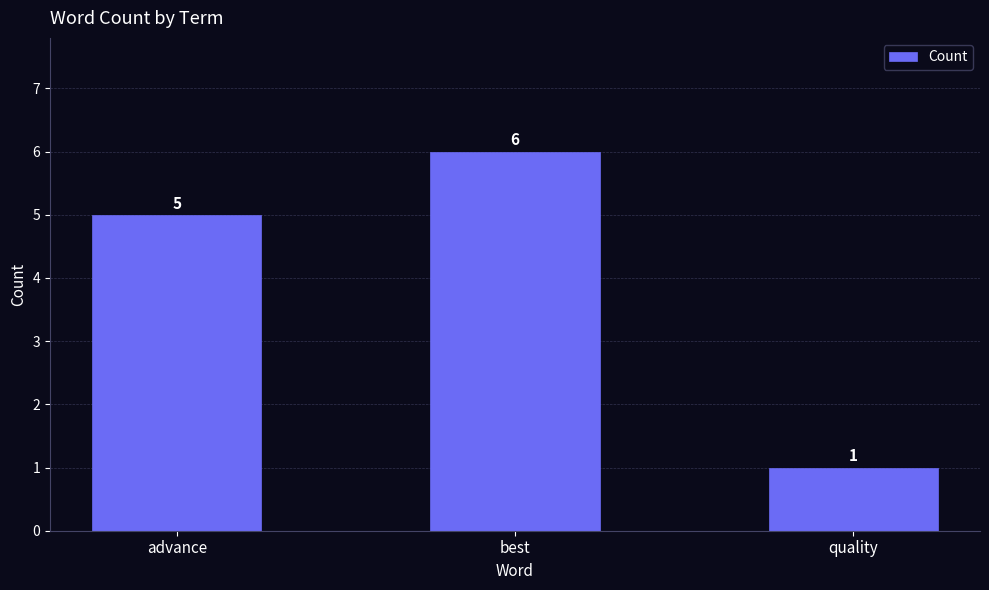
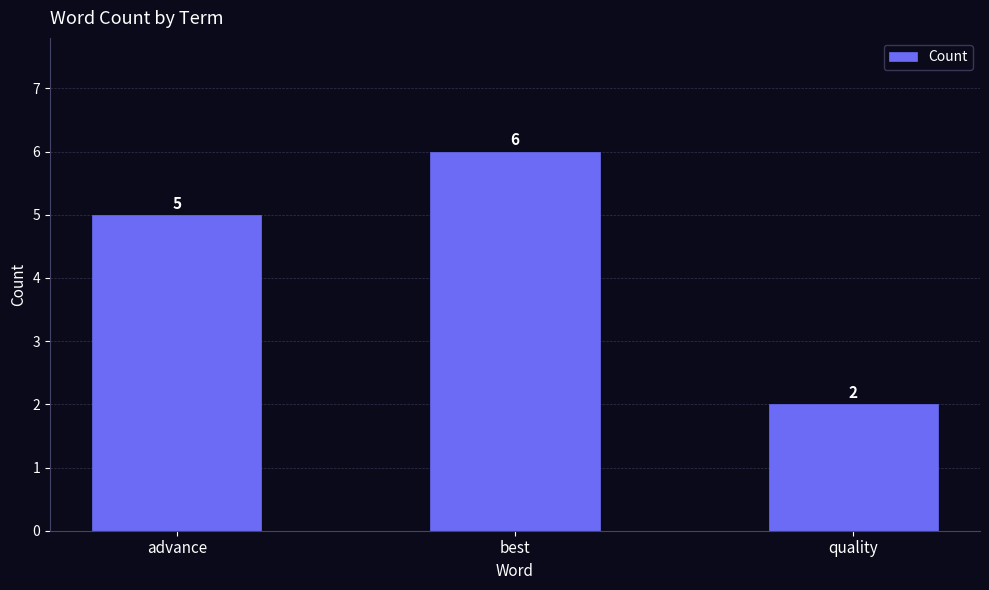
quality: 1 -> 2
